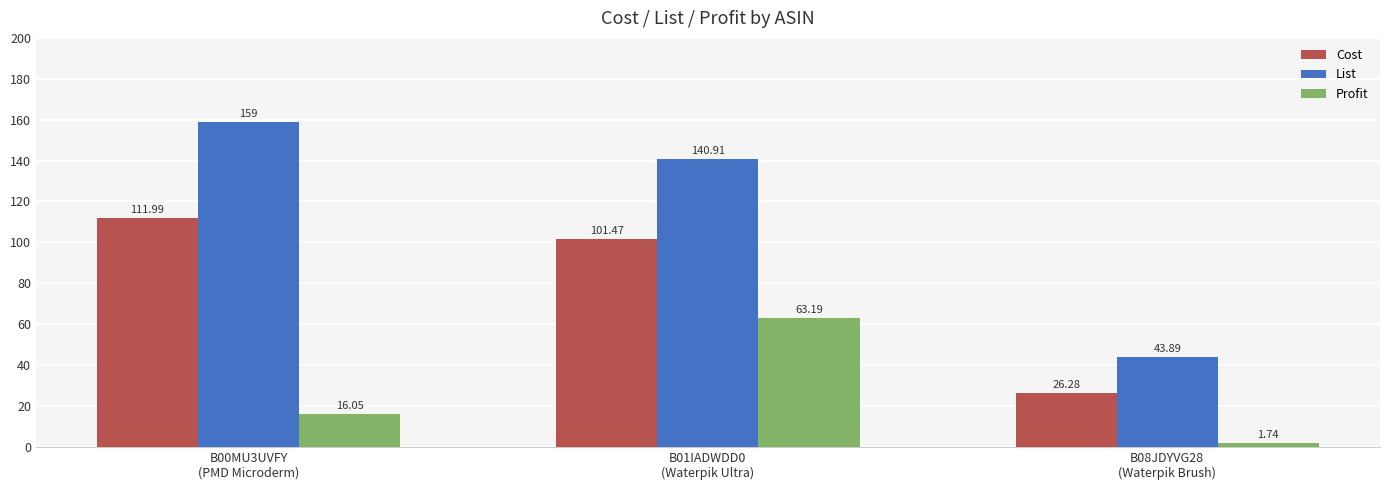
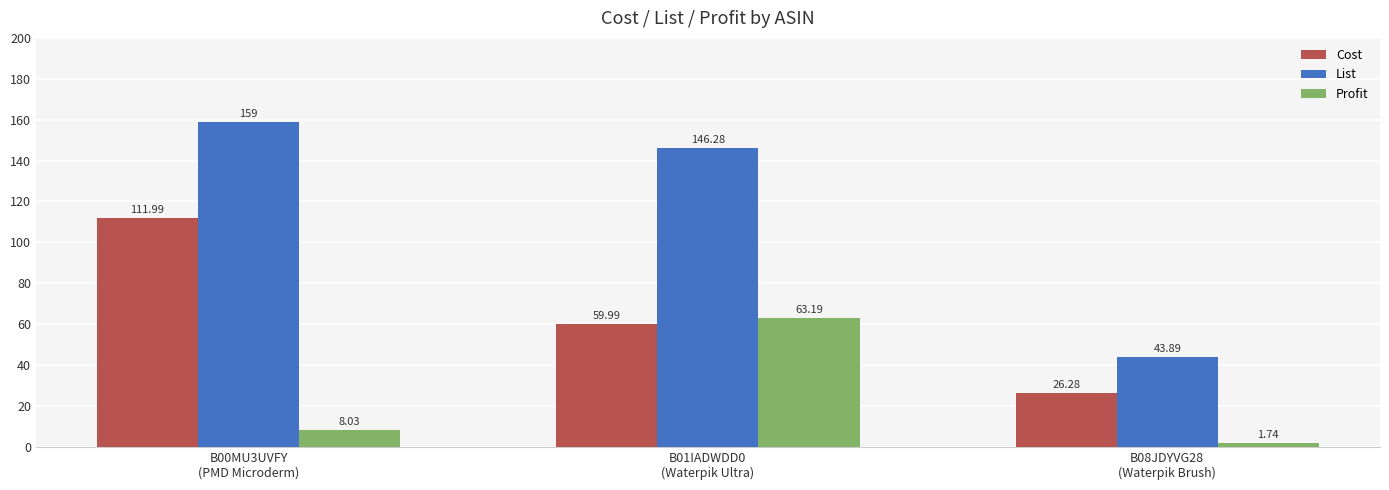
Profit, B00MU3UVFY (PMD Microderm): 16.05 -> 8.03
Cost, B01IADWDD0 (Waterpik Ultra): 101.47 -> 59.99
List, B01IADWDD0 (Waterpik Ultra): 140.91 -> 146.28
